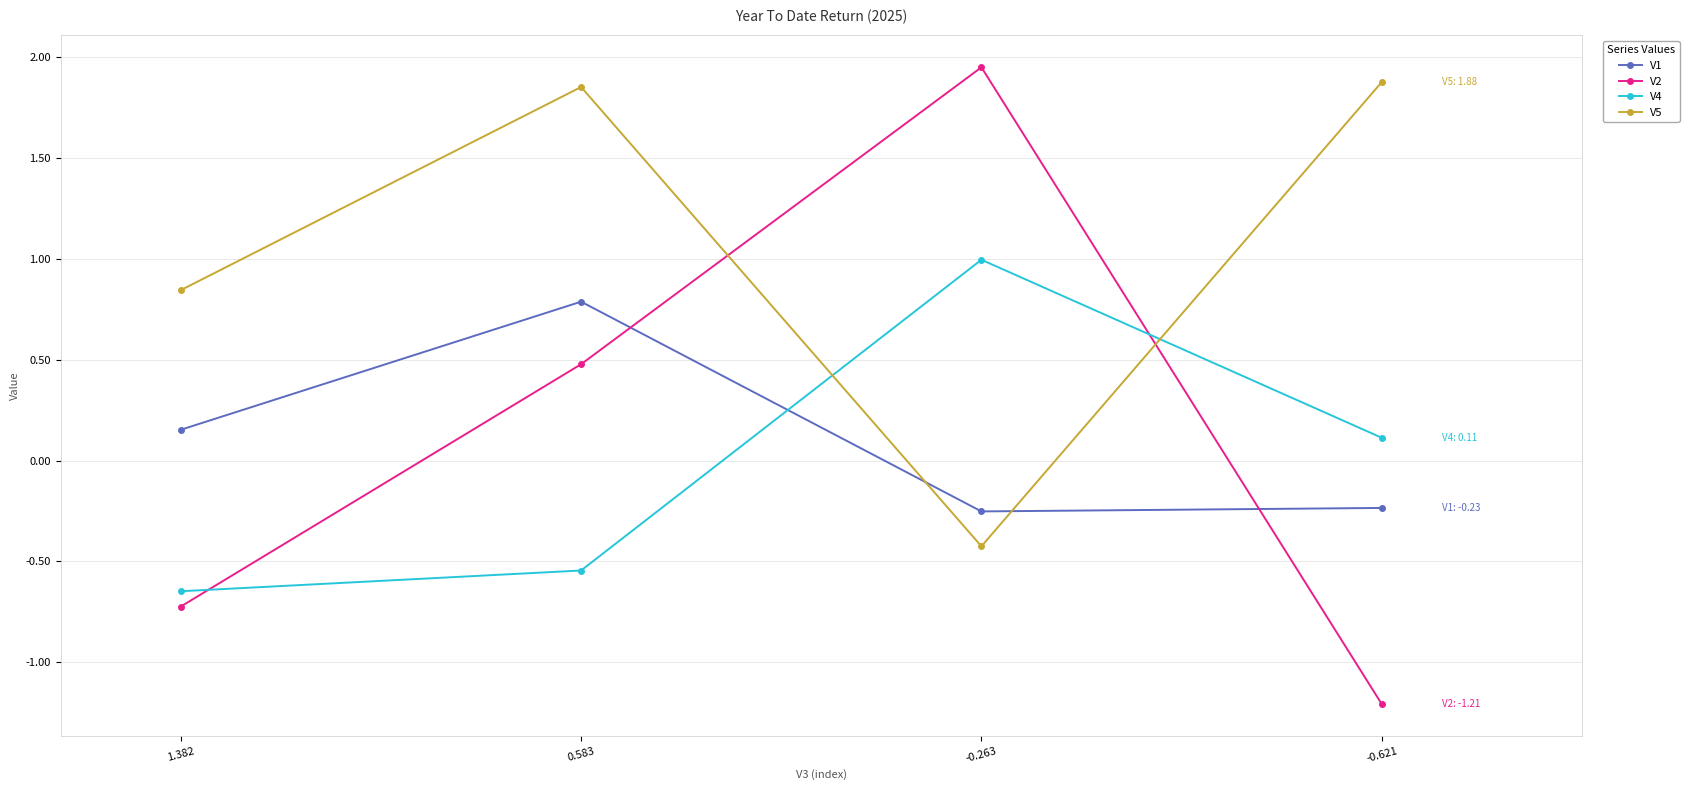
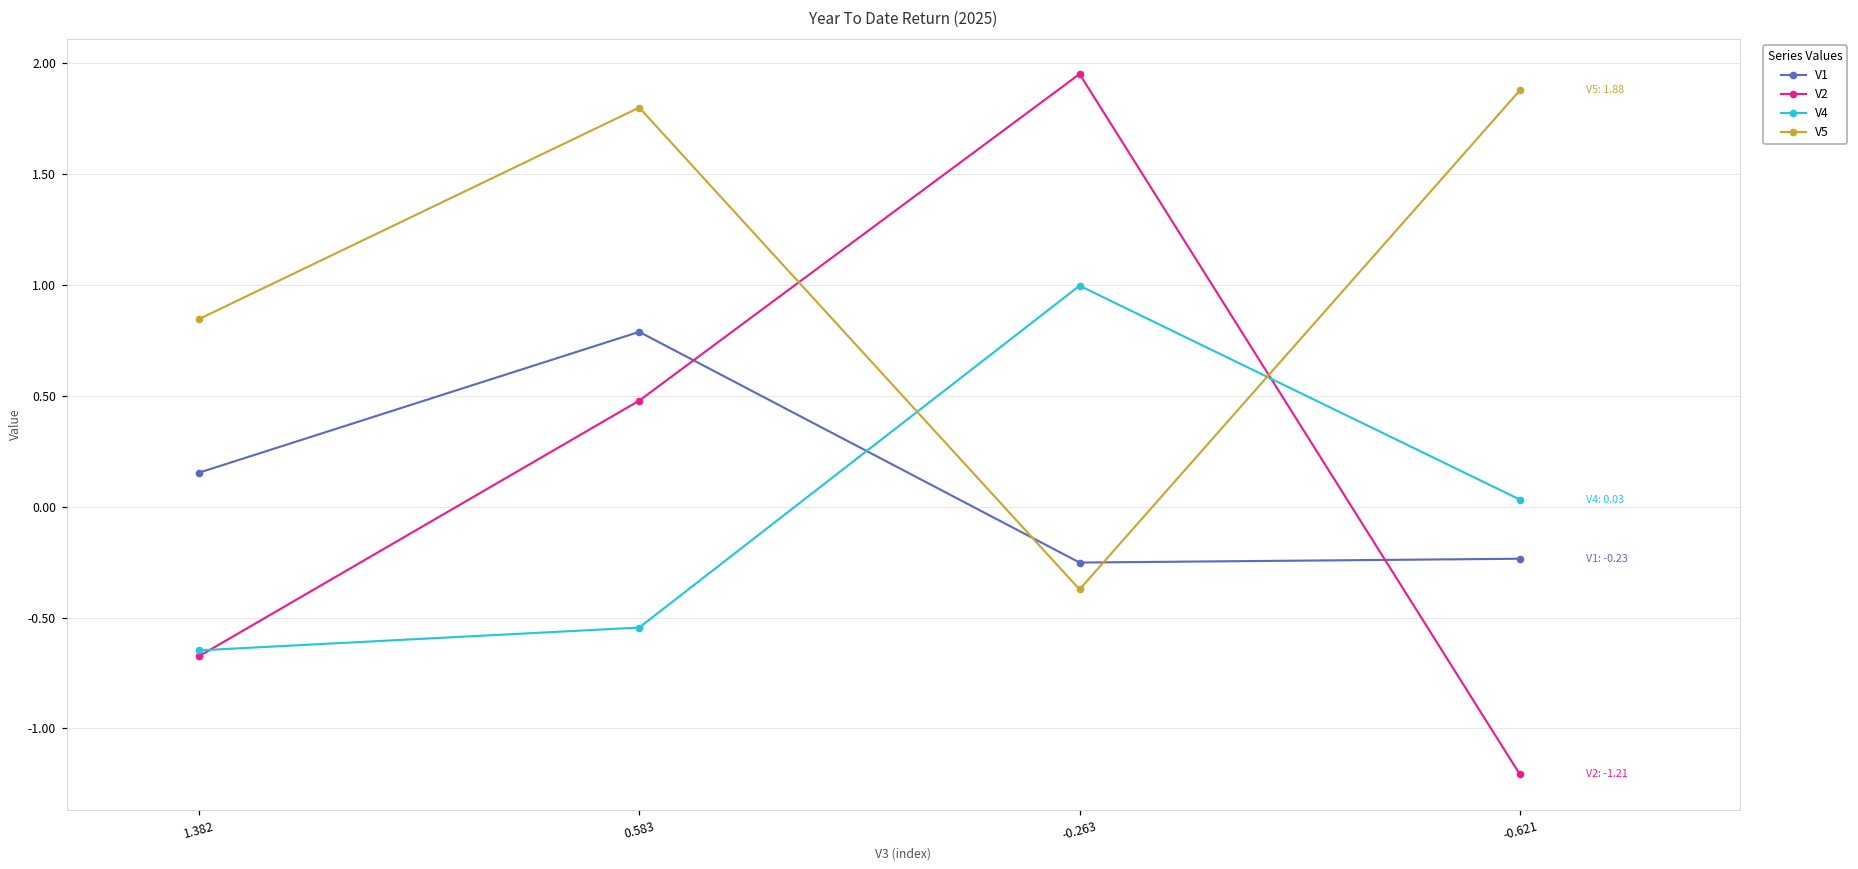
V2, 1.382: -0.72 -> -0.67
V5, 0.583: 1.85 -> 1.80
V5, -0.263: -0.42 -> -0.37
V4, -0.621: 0.11 -> 0.03
